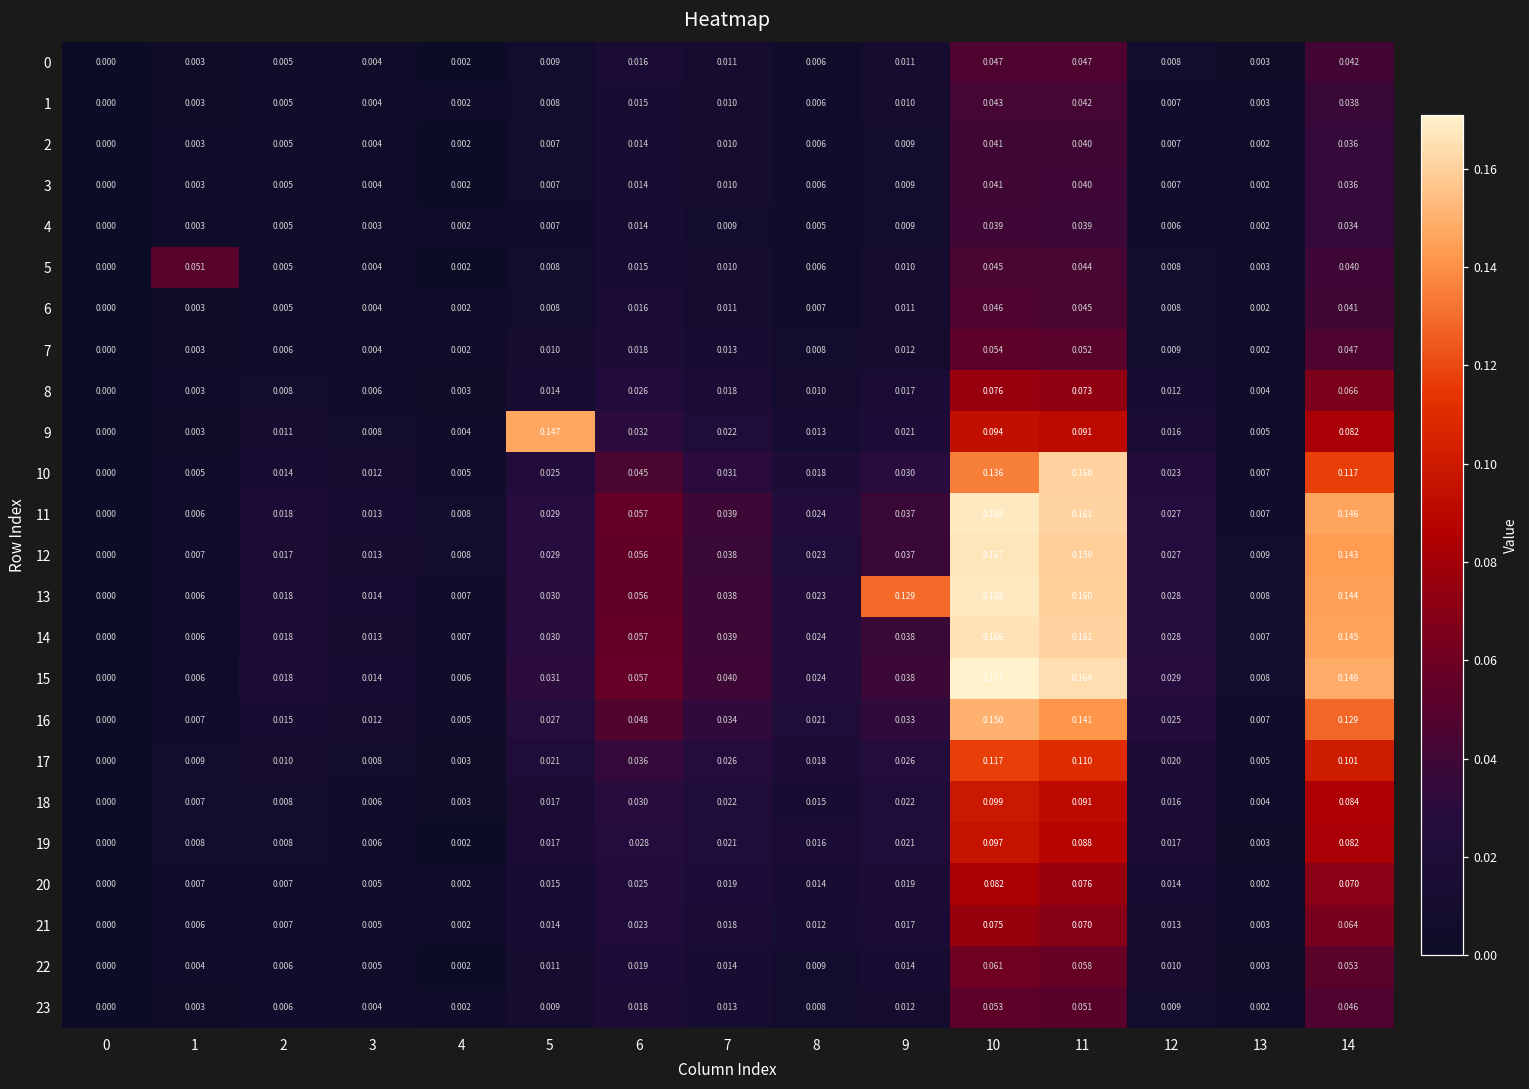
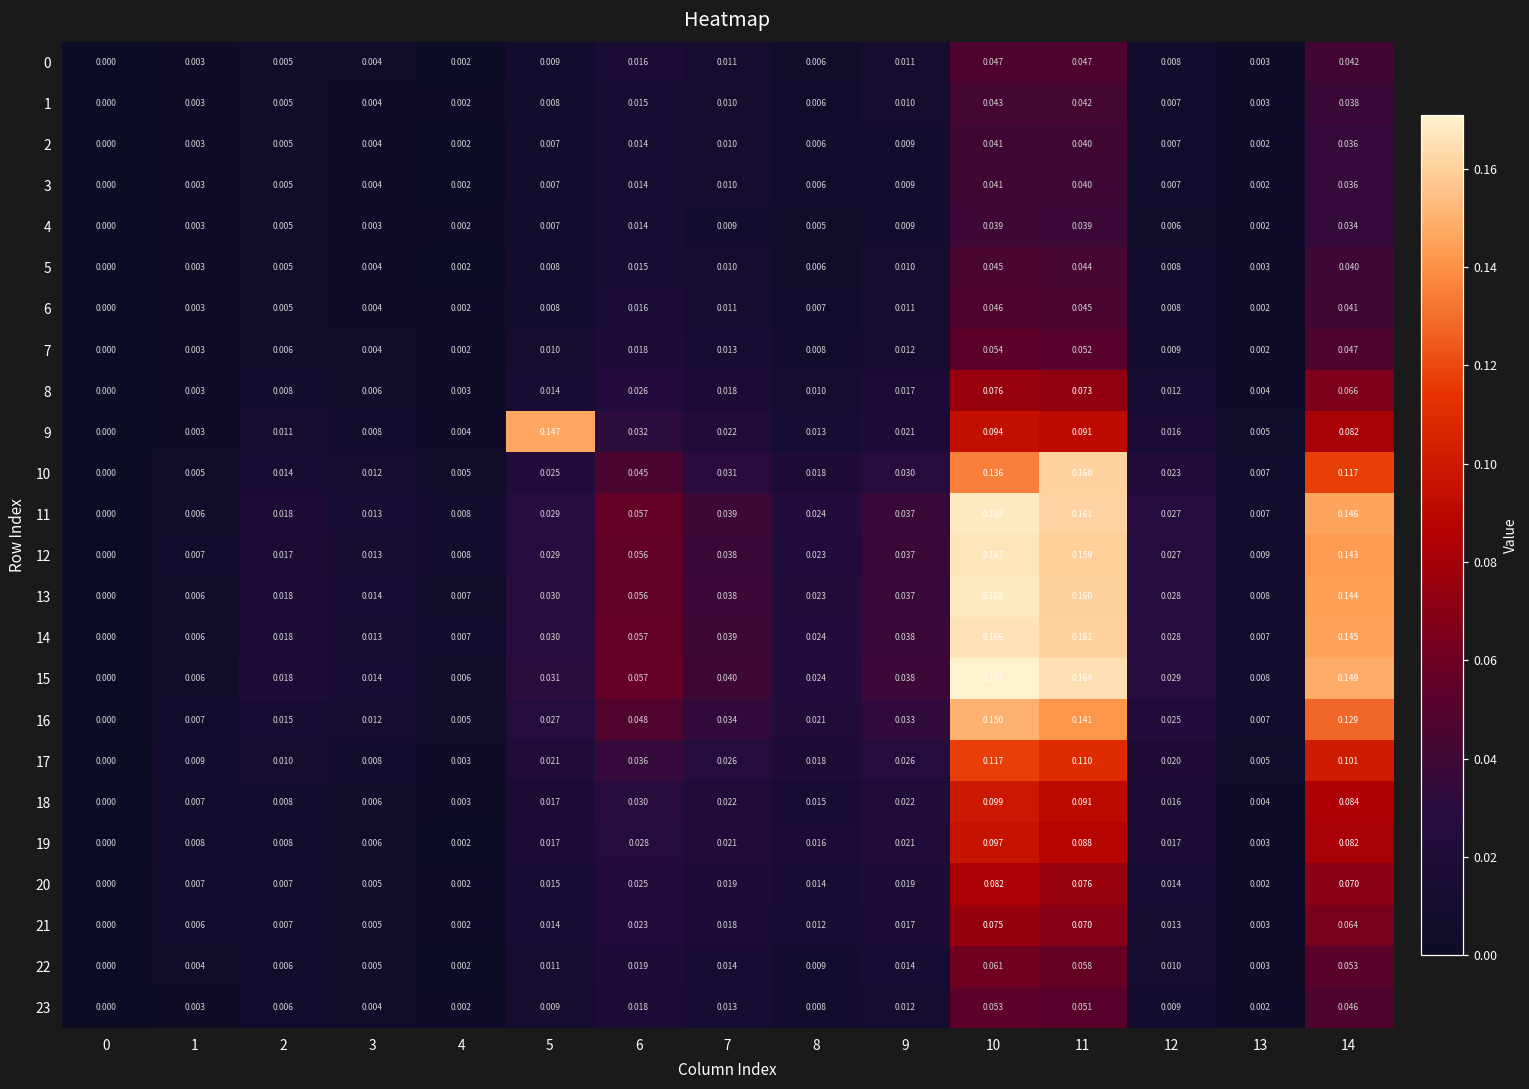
5, 1: 0.051 -> 0.003
13, 9: 0.129 -> 0.037
